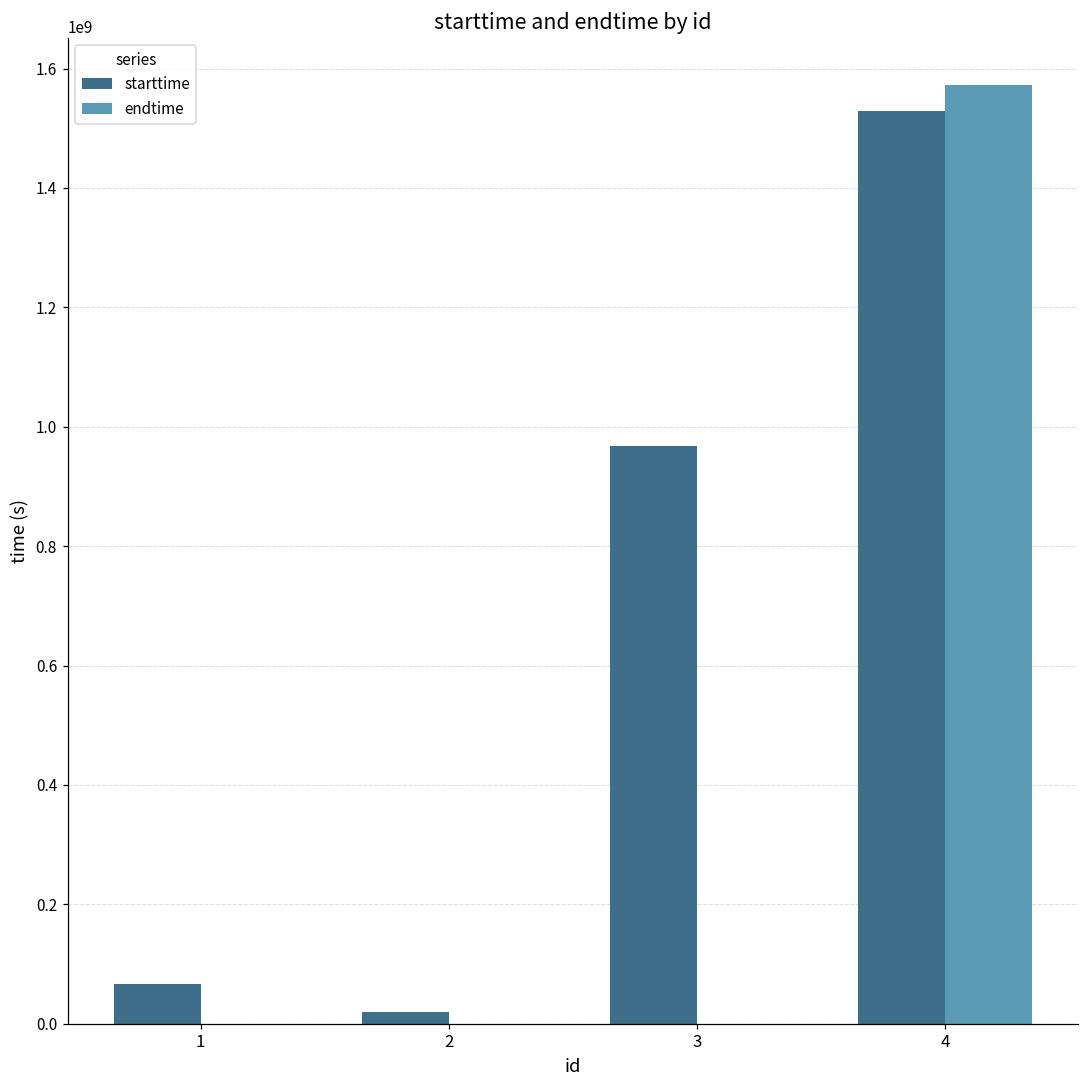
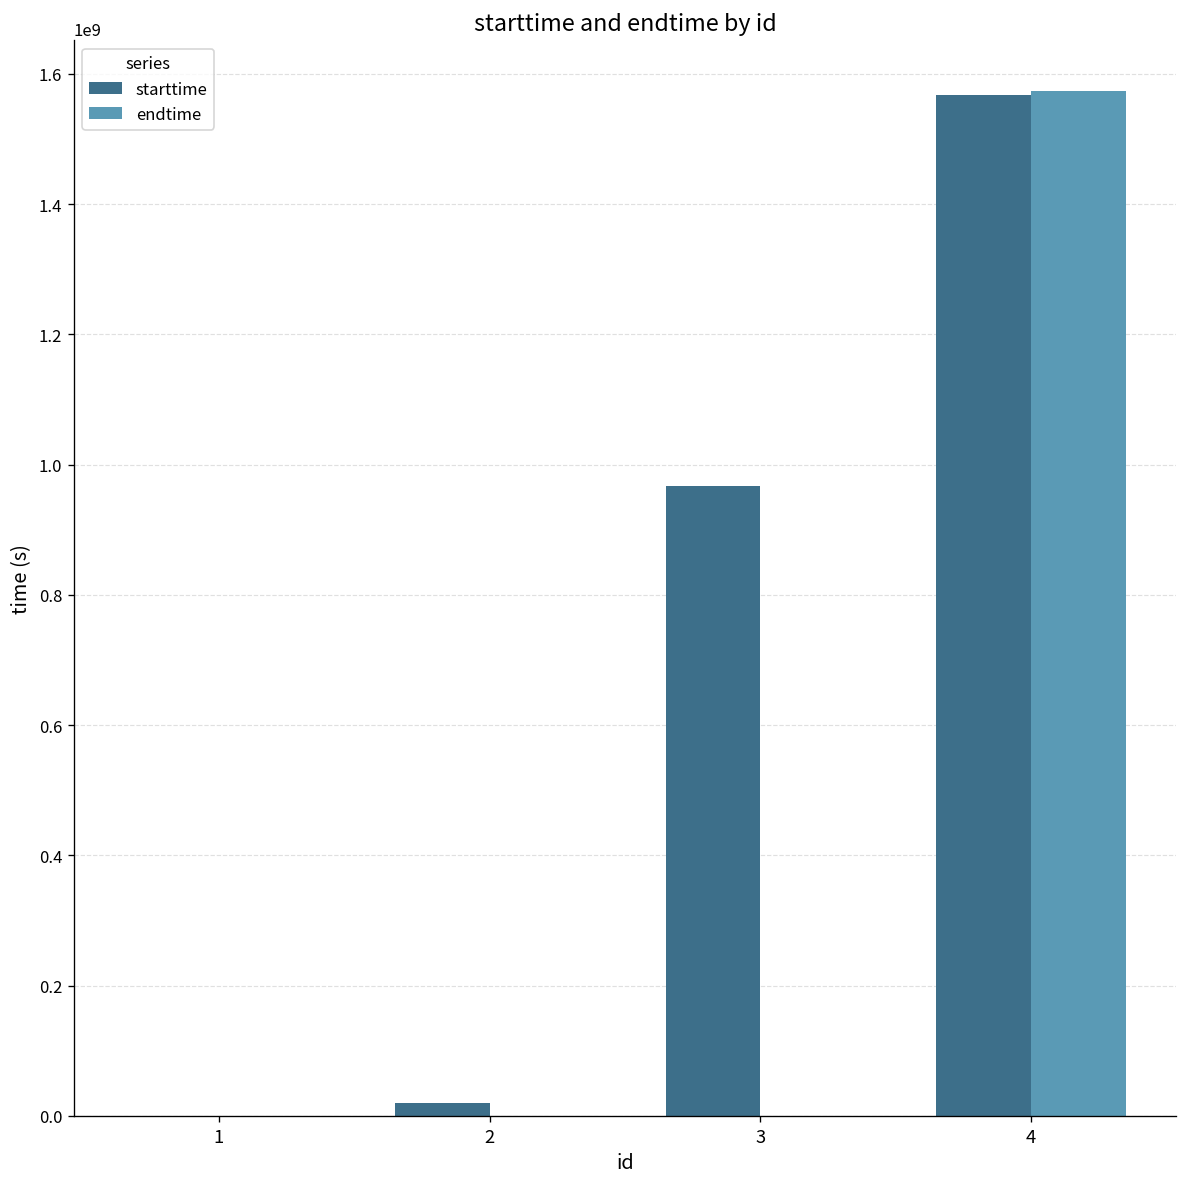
starttime, 1: 70000000 -> 0
starttime, 4: 1530000000 -> 1570000000
